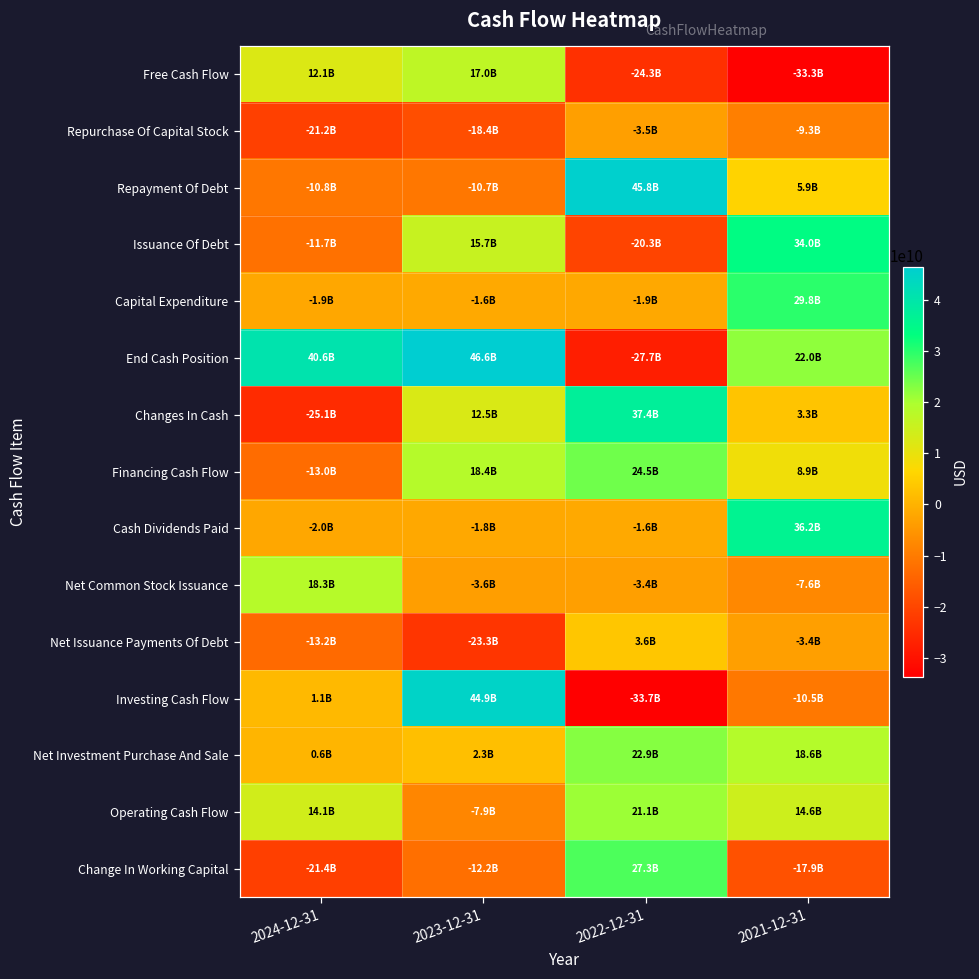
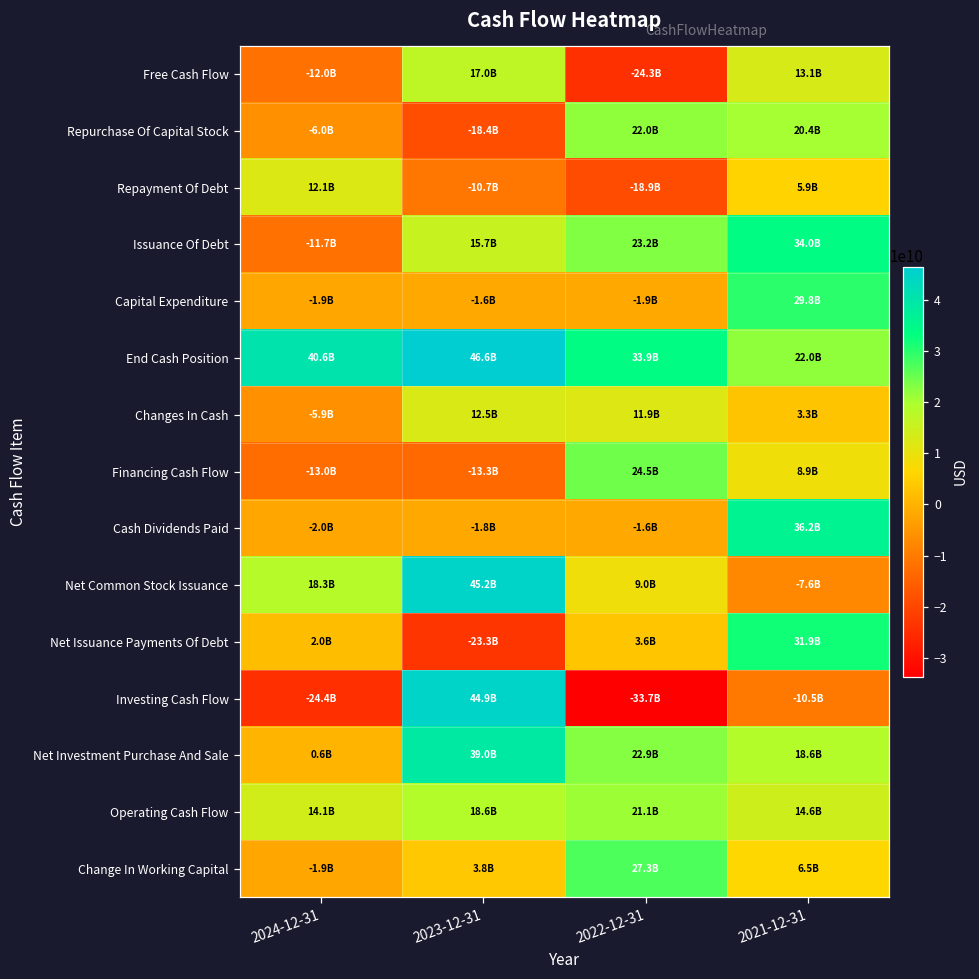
Free Cash Flow, 2024-12-31: 12.1B -> -12.0B
Free Cash Flow, 2021-12-31: -33.3B -> 13.1B
Repurchase Of Capital Stock, 2024-12-31: -21.2B -> -6.0B
Repurchase Of Capital Stock, 2022-12-31: -3.5B -> 22.0B
Repurchase Of Capital Stock, 2021-12-31: -9.3B -> 20.4B
Repayment Of Debt, 2024-12-31: -10.8B -> 12.1B
Repayment Of Debt, 2022-12-31: 45.8B -> -18.9B
Issuance Of Debt, 2022-12-31: -20.3B -> 23.2B
End Cash Position, 2022-12-31: -27.7B -> 33.9B
Changes In Cash, 2024-12-31: -25.1B -> -5.9B
Changes In Cash, 2022-12-31: 37.4B -> 11.9B
Financing Cash Flow, 2023-12-31: 18.4B -> -13.3B
Net Common Stock Issuance, 2023-12-31: -3.6B -> 45.2B
Net Common Stock Issuance, 2022-12-31: -3.4B -> 9.0B
Net Issuance Payments Of Debt, 2024-12-31: -13.2B -> 2.0B
Net Issuance Payments Of Debt, 2021-12-31: -3.4B -> 31.9B
Investing Cash Flow, 2024-12-31: 1.1B -> -24.4B
Net Investment Purchase And Sale, 2023-12-31: 2.3B -> 39.0B
Operating Cash Flow, 2023-12-31: -7.9B -> 18.6B
Change In Working Capital, 2024-12-31: -21.4B -> -1.9B
Change In Working Capital, 2023-12-31: -12.2B -> 3.8B
Change In Working Capital, 2021-12-31: -17.9B -> 6.5B
